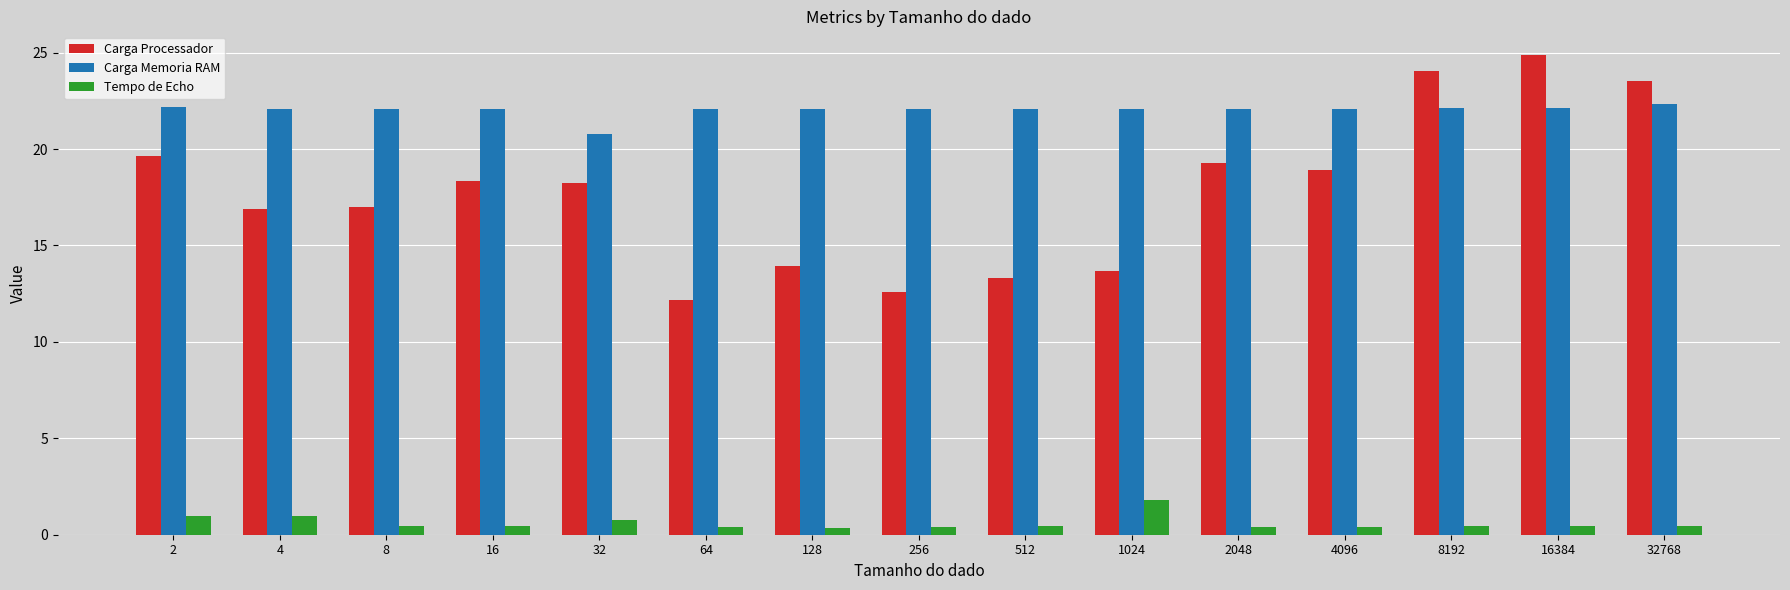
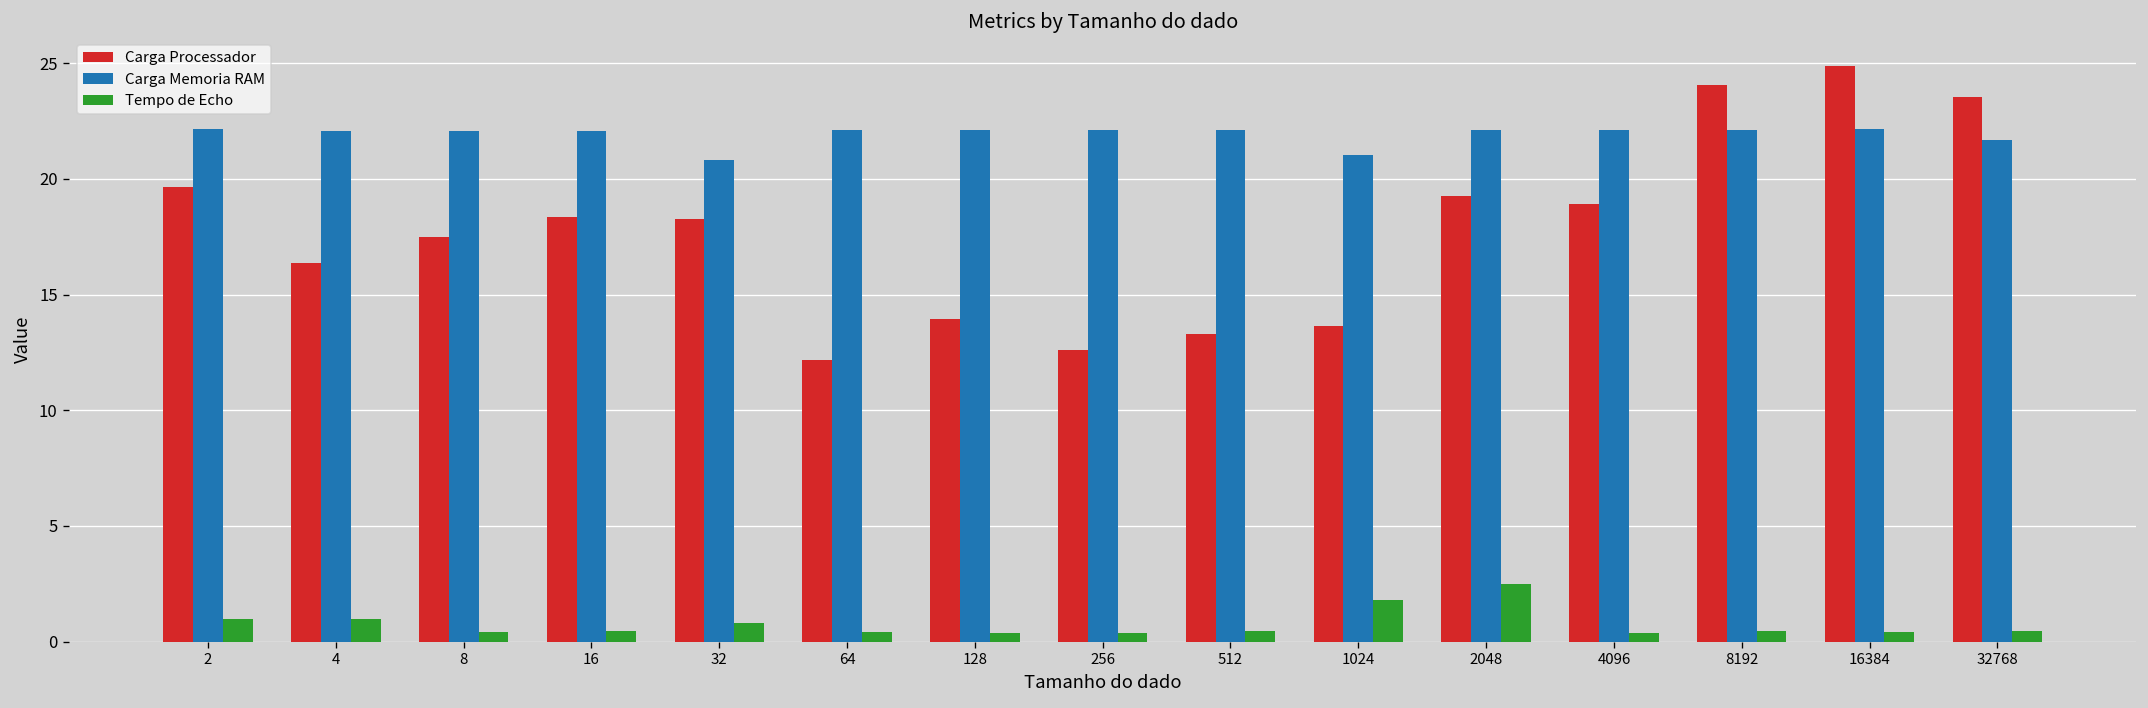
Carga Processador, 4: 16.9 -> 16.4
Carga Processador, 8: 17.0 -> 17.5
Carga Memoria RAM, 1024: 22.1 -> 21.0
Tempo de Echo, 2048: 0.4 -> 2.5
Carga Memoria RAM, 32768: 22.3 -> 21.7
